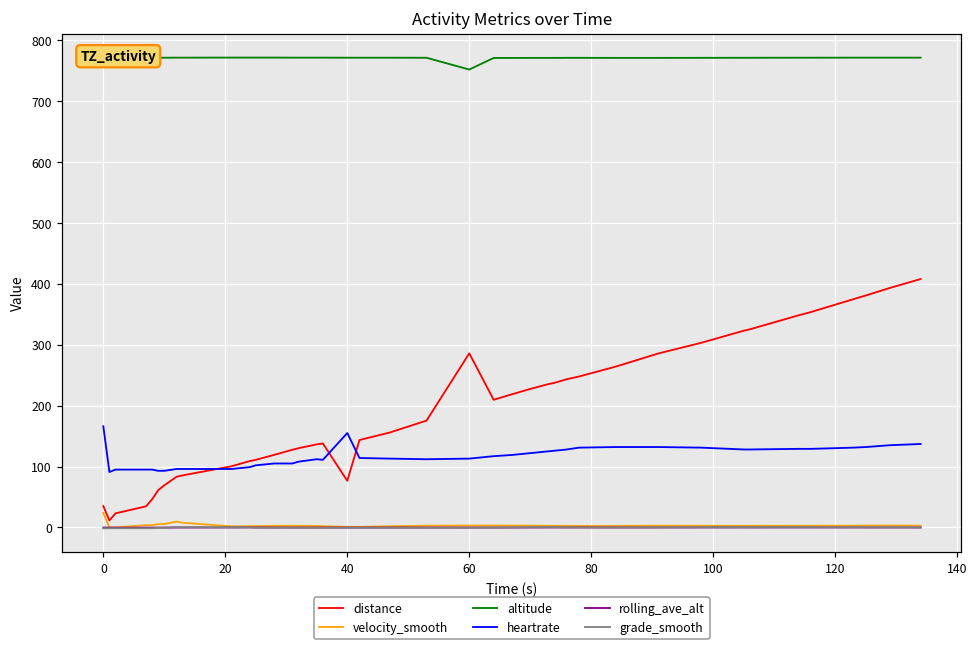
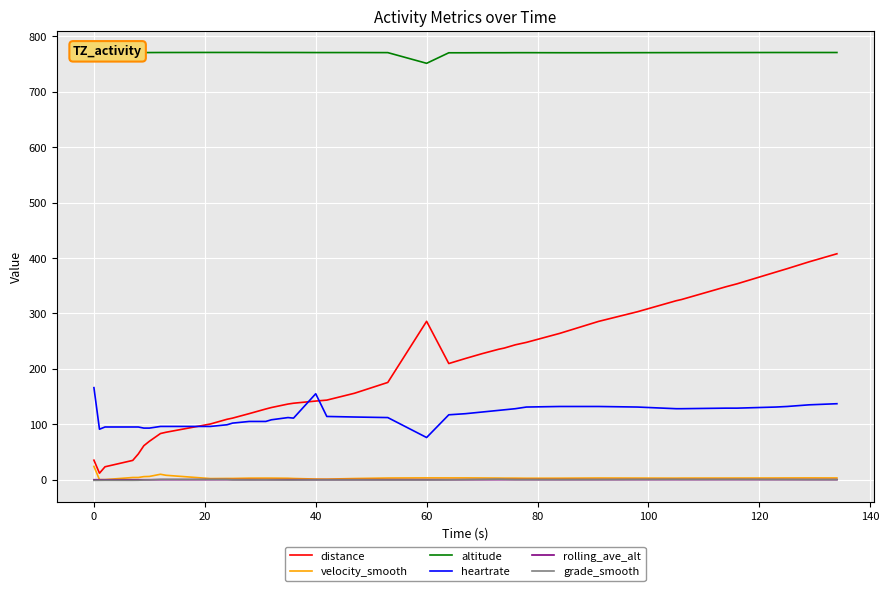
distance, 40: 80 -> 140
heartrate, 60: 110 -> 80
